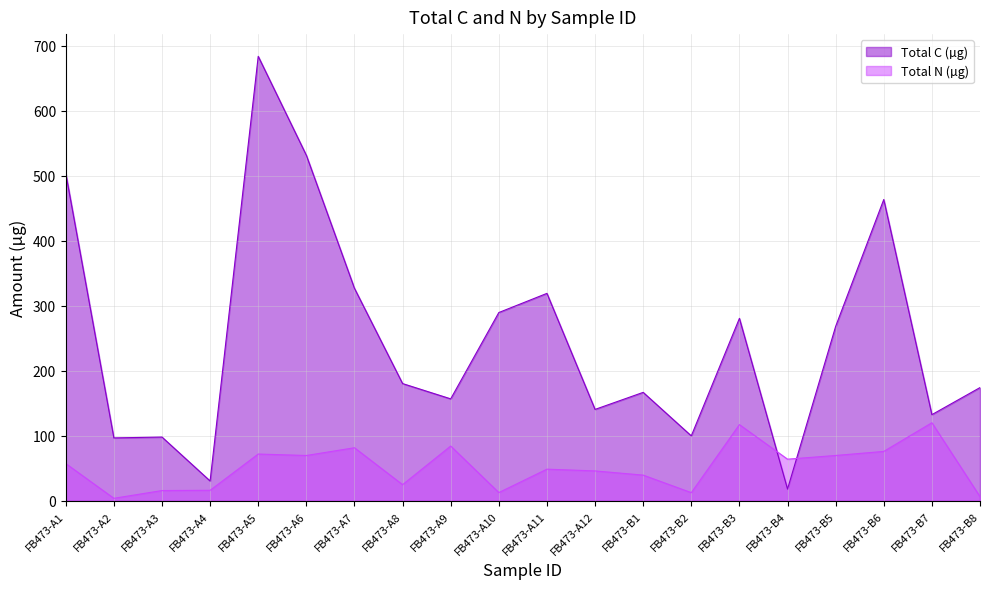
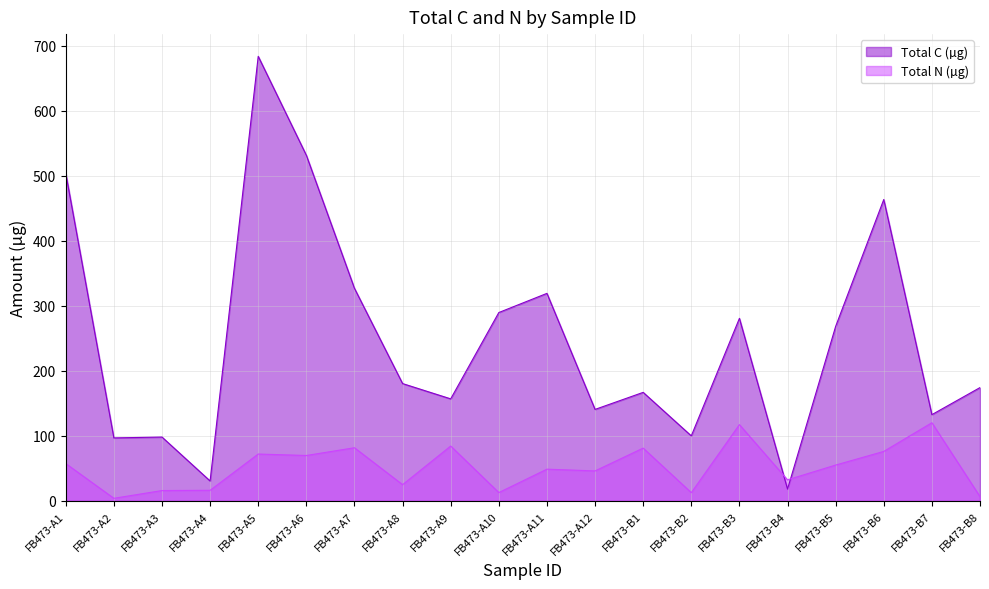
Total N (µg), FB473-B1: 40 -> 80
Total N (µg), FB473-B4: 60 -> 30
Total N (µg), FB473-B5: 70 -> 60
